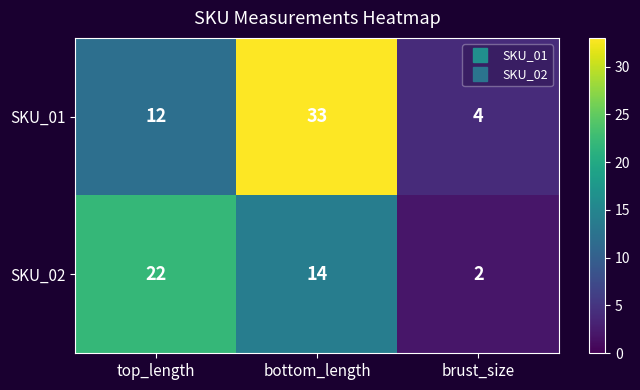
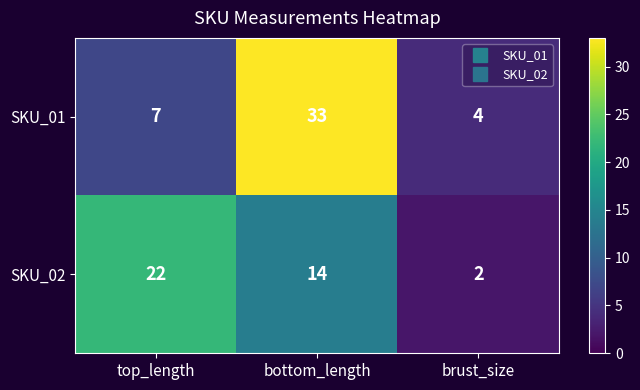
SKU_01, top_length: 12 -> 7
